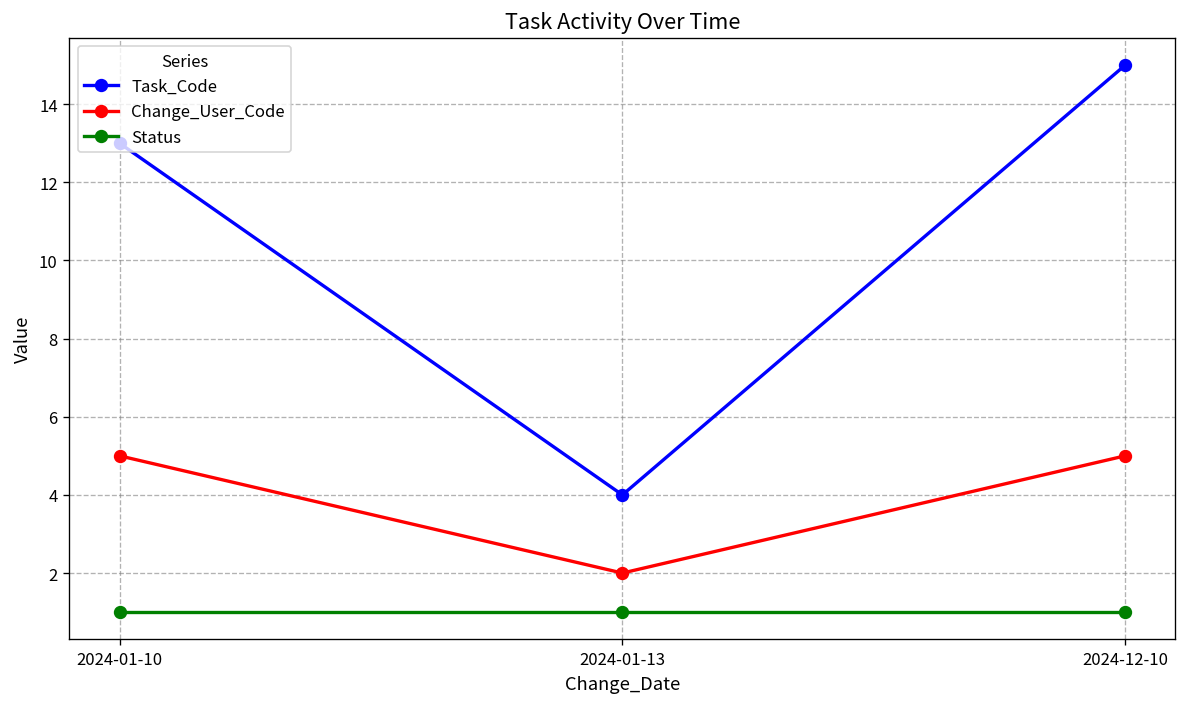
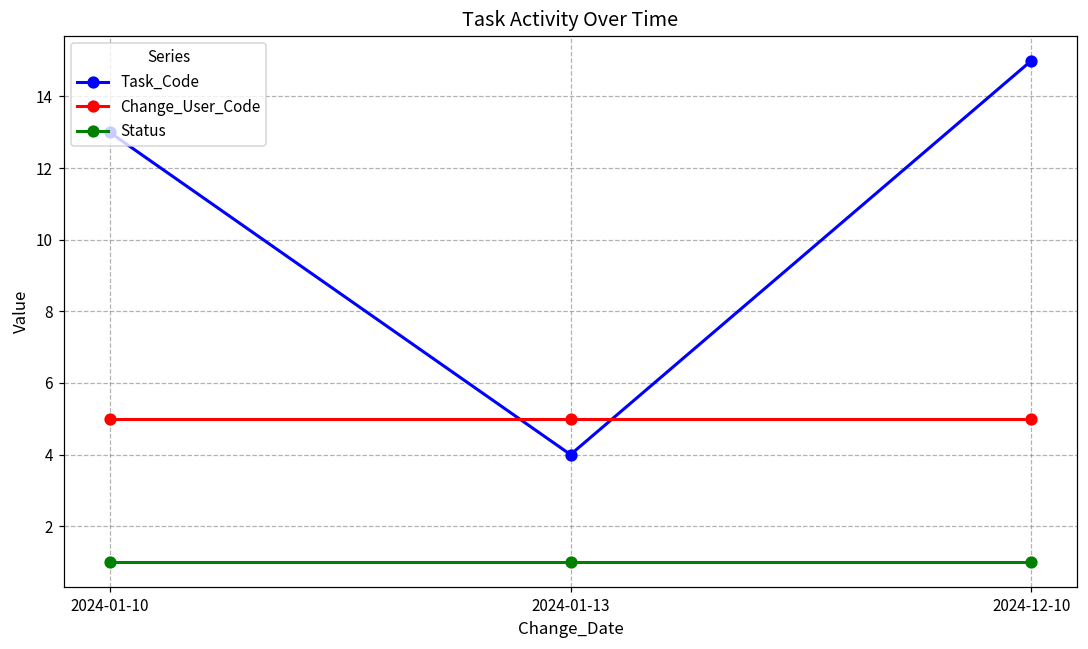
Change_User_Code, 2024-01-13: 2 -> 5
